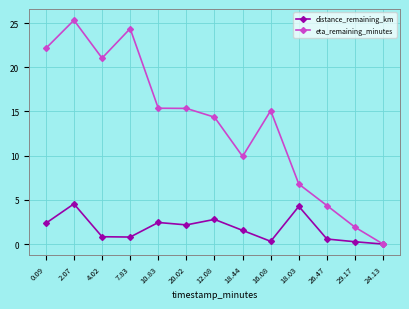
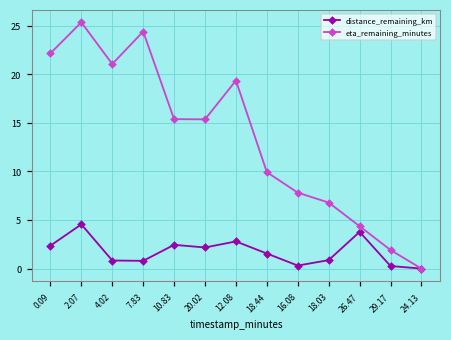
eta_remaining_minutes, 12.08: 14 -> 19
eta_remaining_minutes, 16.08: 15 -> 8
distance_remaining_km, 18.03: 4 -> 1
distance_remaining_km, 26.47: 1 -> 4
